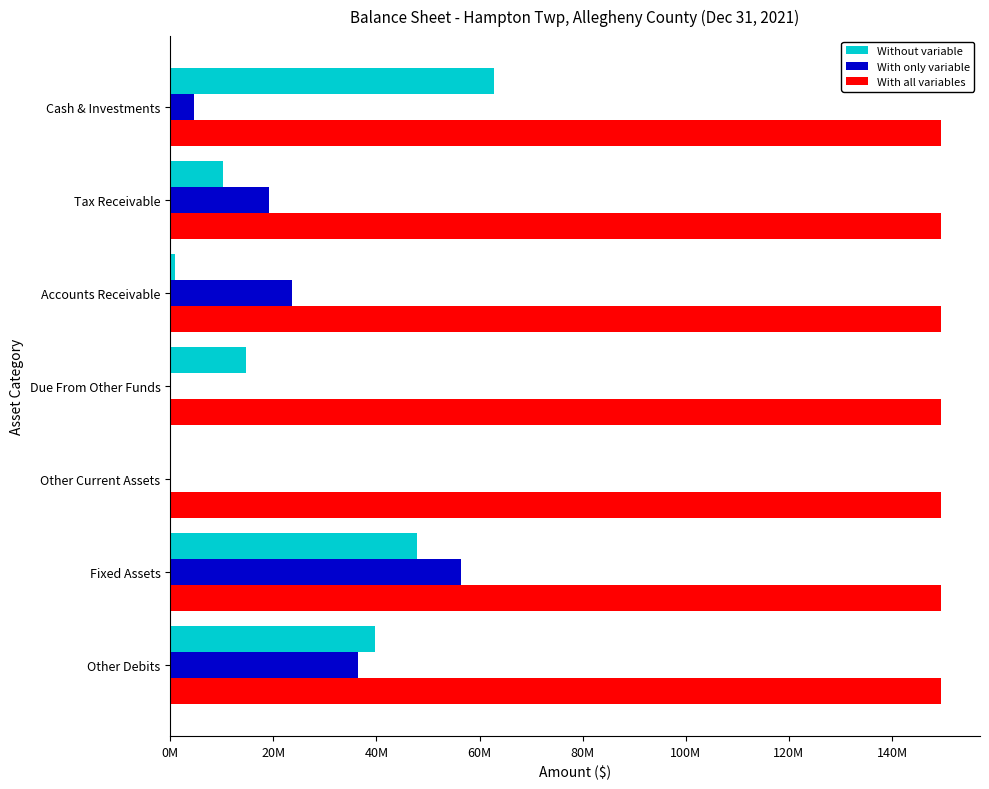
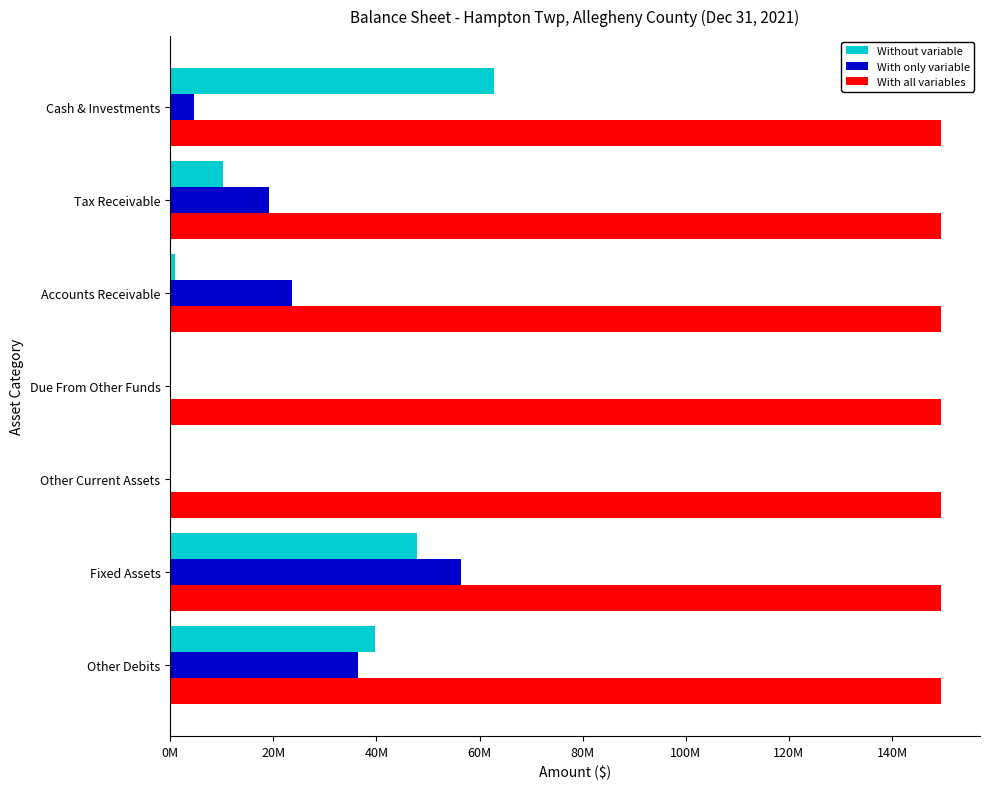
Without variable, Due From Other Funds: 15000000 -> 0
